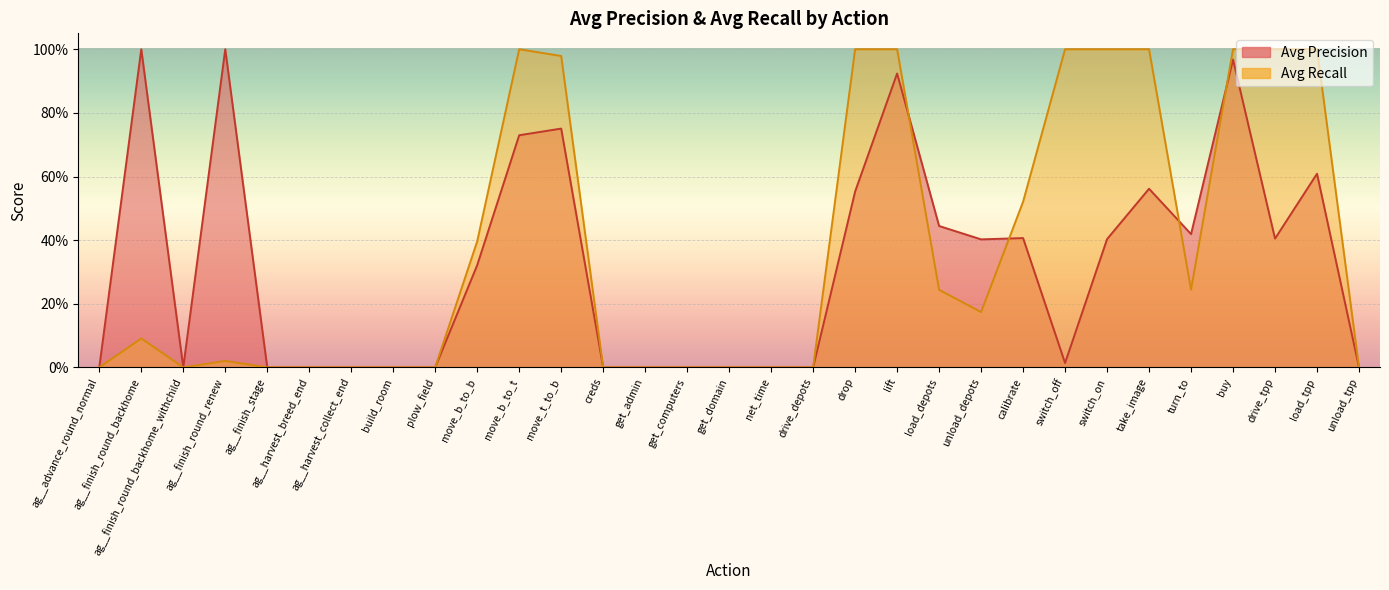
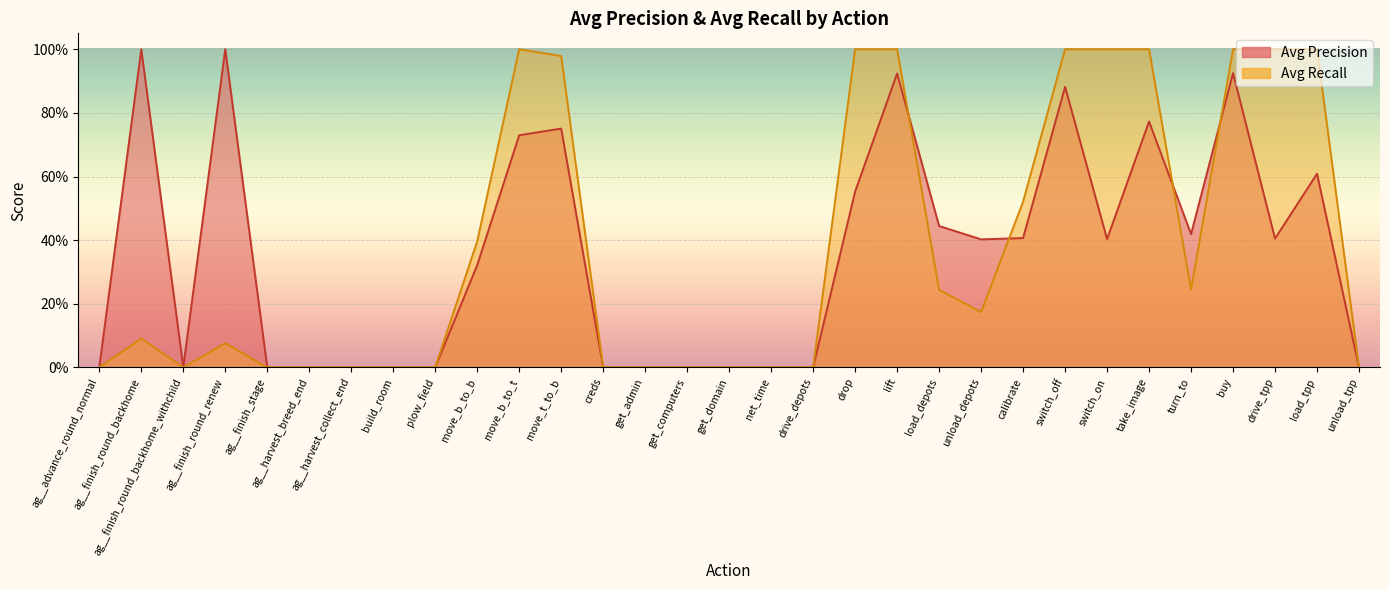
Avg Recall, ag__finish_round_renew: 2% -> 8%
Avg Precision, switch_off: 1% -> 88%
Avg Precision, take_image: 56% -> 77%
Avg Precision, buy: 97% -> 92%
